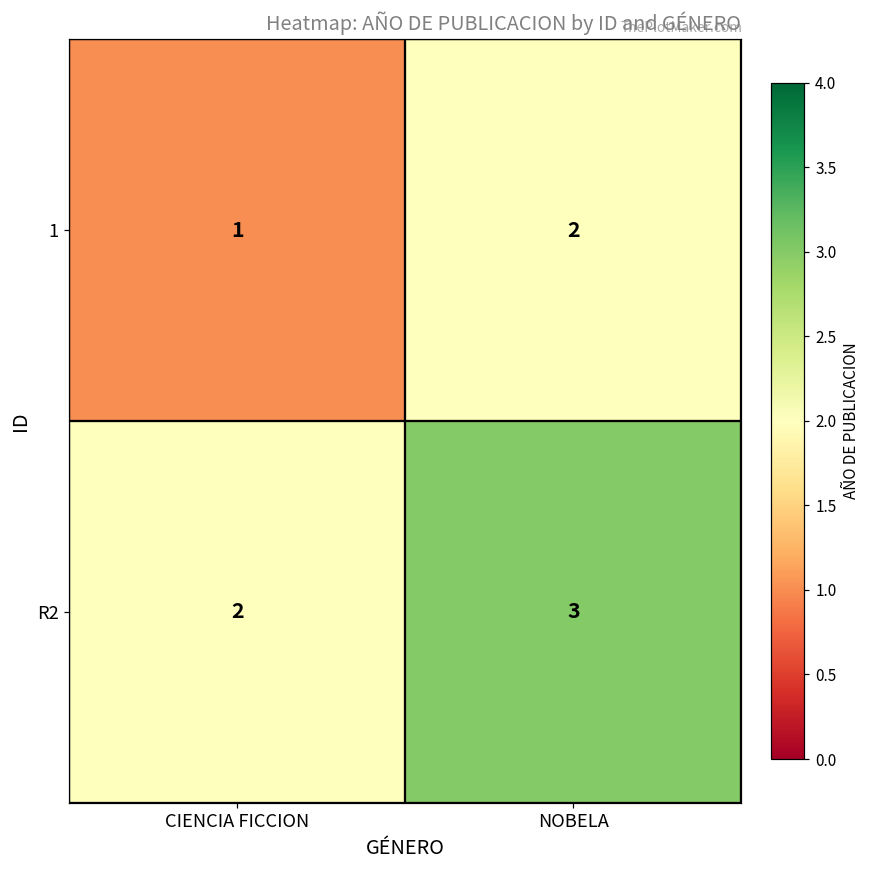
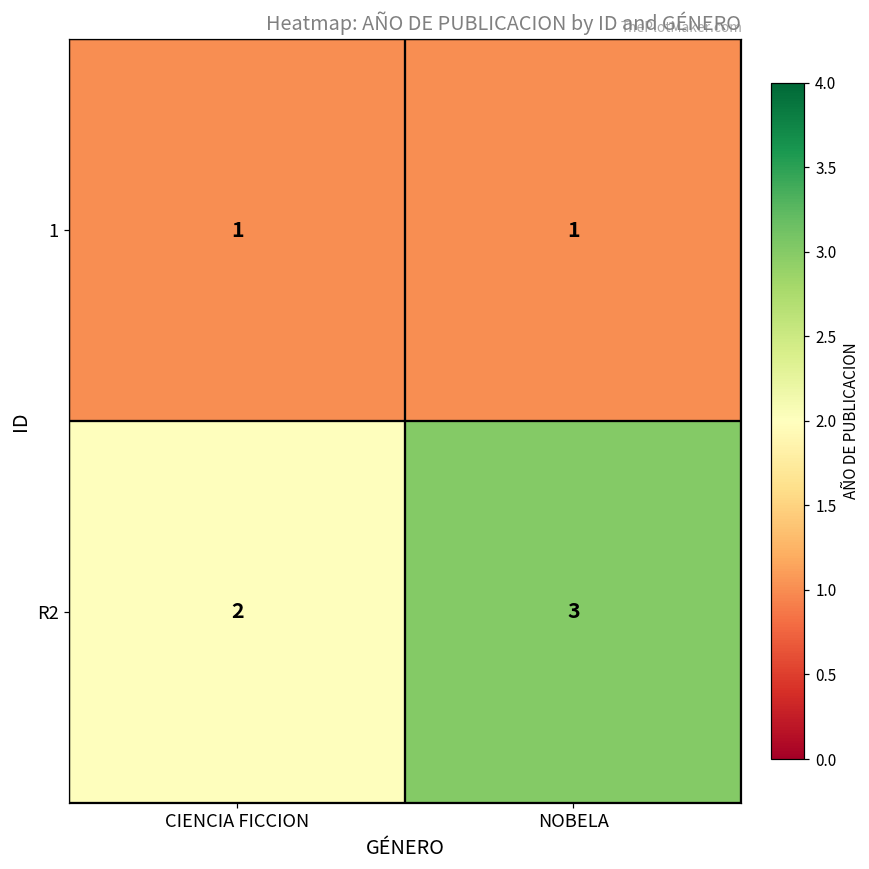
1, NOBELA: 2 -> 1
